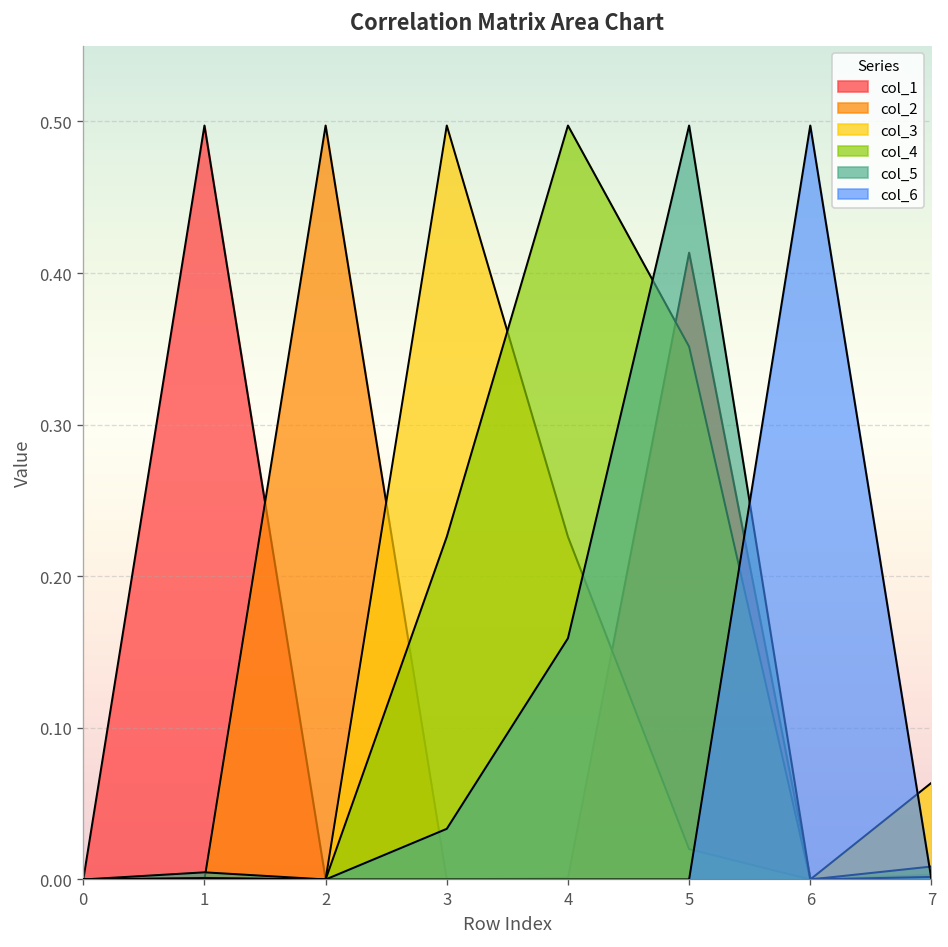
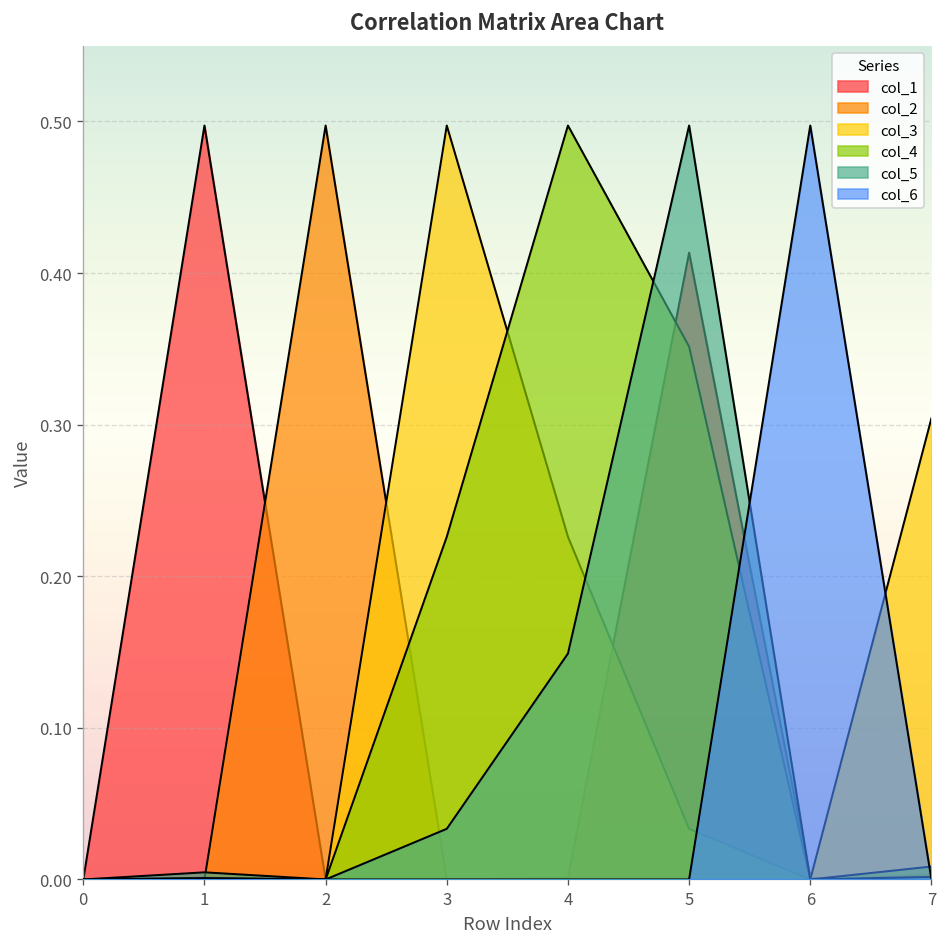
col_5, 4: 0.159 -> 0.149
col_3, 5: 0.020 -> 0.033
col_3, 7: 0.064 -> 0.304
